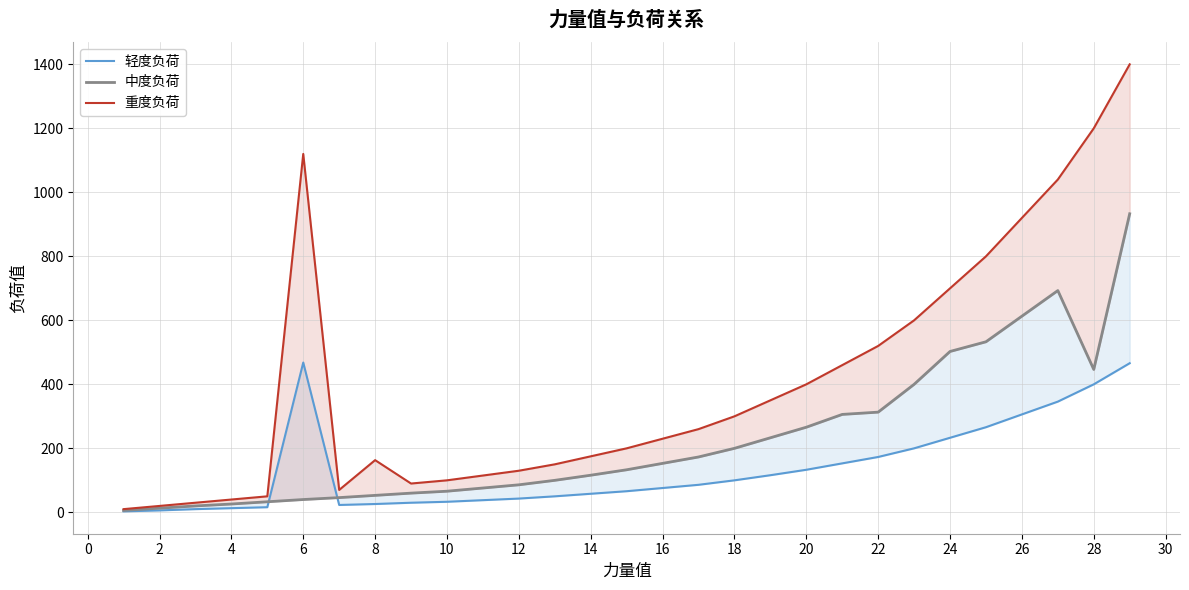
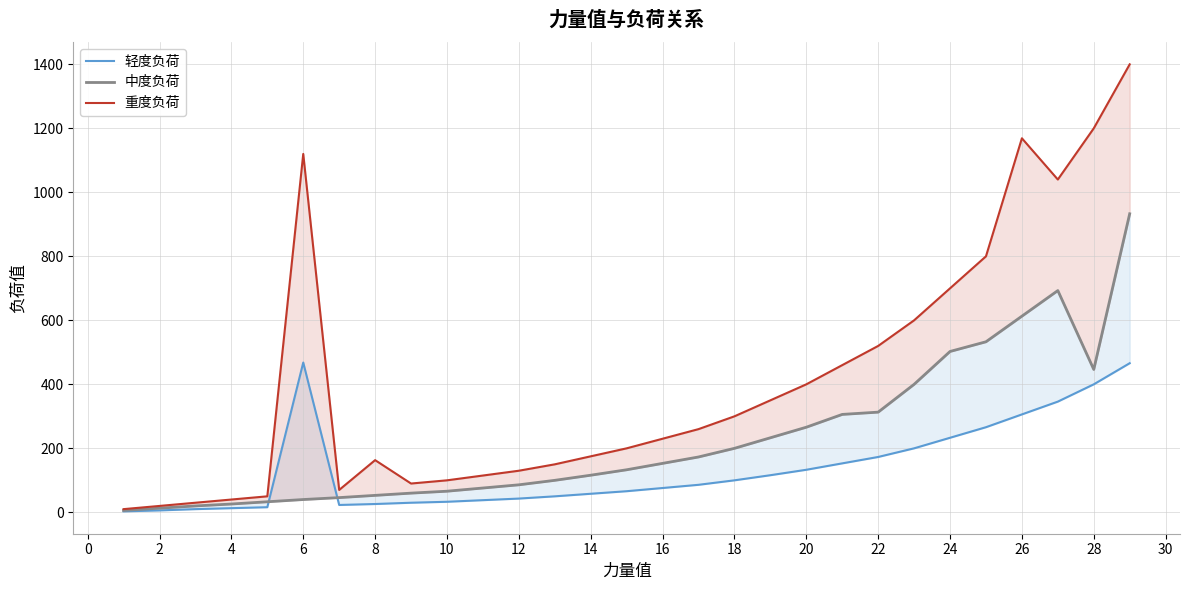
重度负荷, 26: 920 -> 1170
